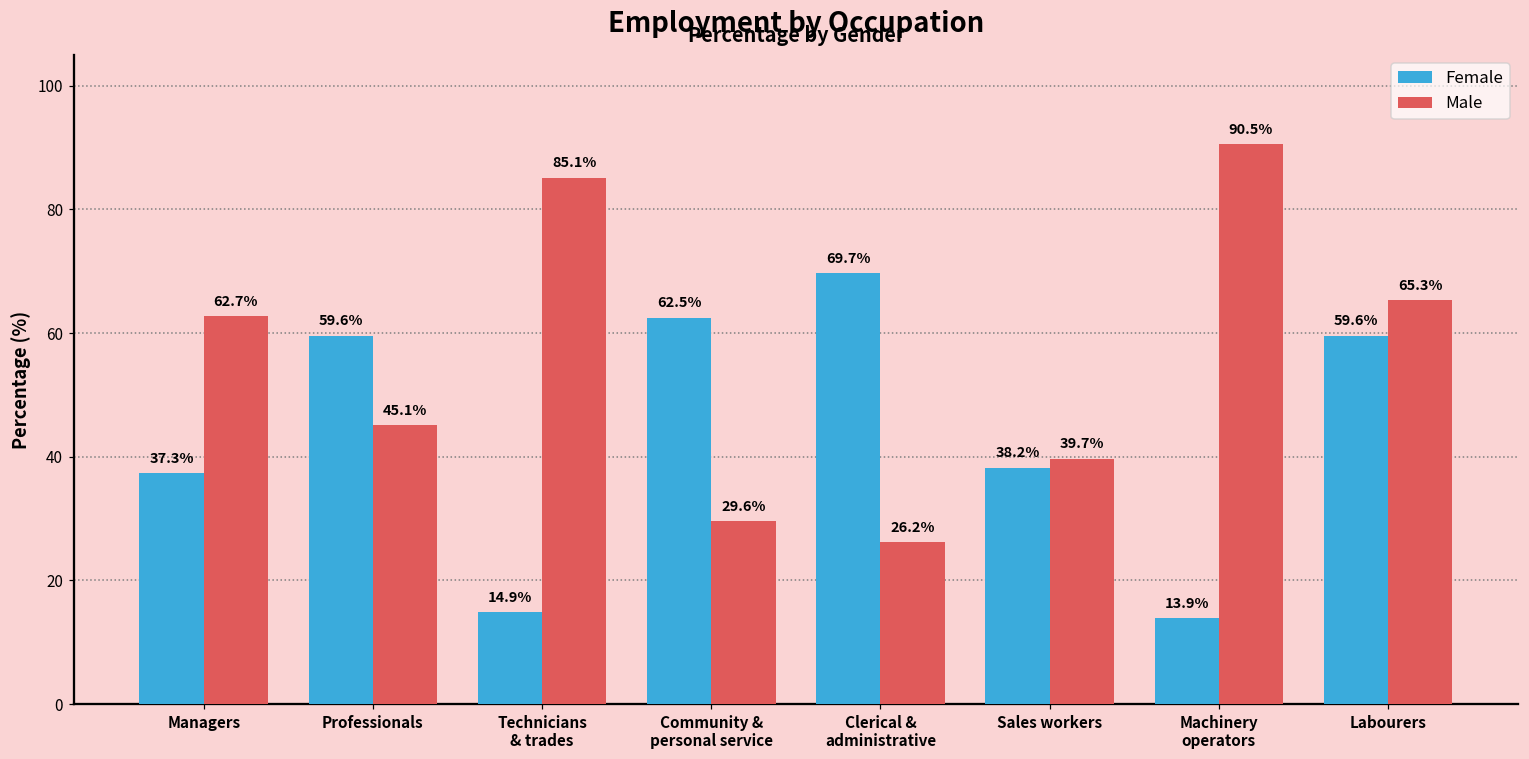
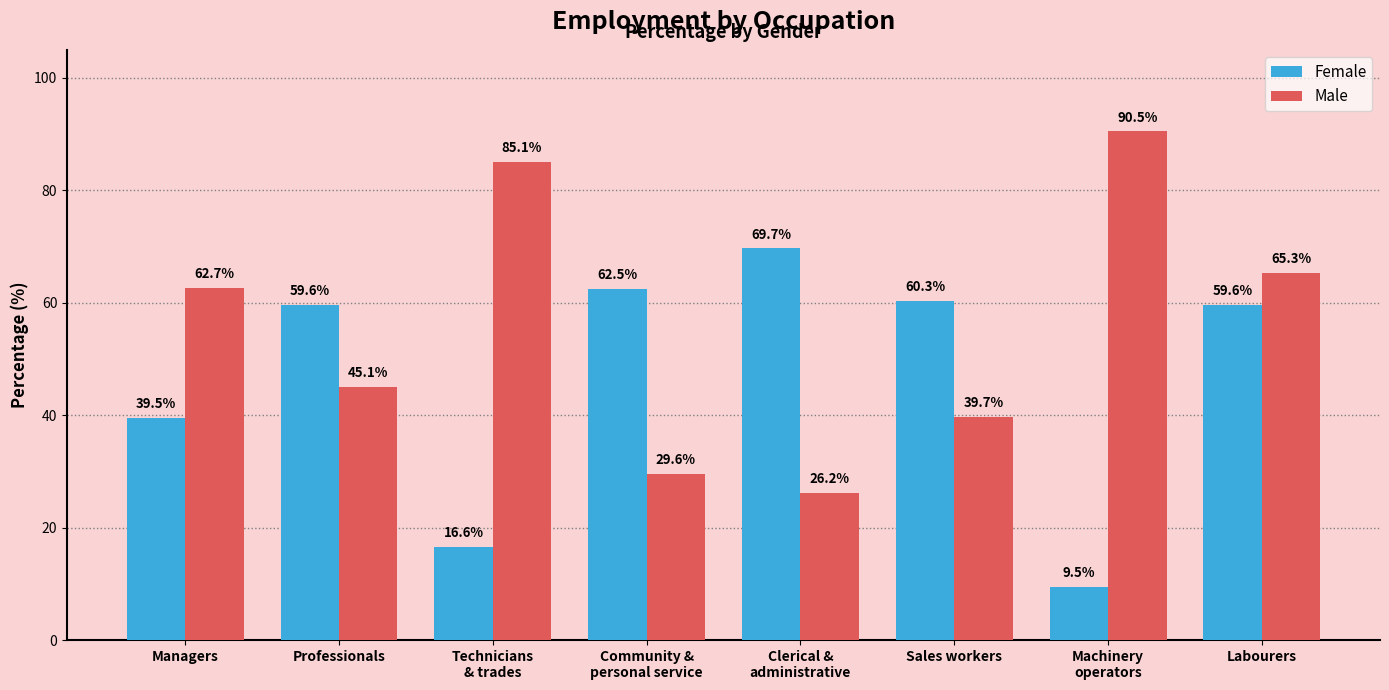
Female, Managers: 37.3% -> 39.5%
Female, Technicians & trades: 14.9% -> 16.6%
Female, Sales workers: 38.2% -> 60.3%
Female, Machinery operators: 13.9% -> 9.5%
